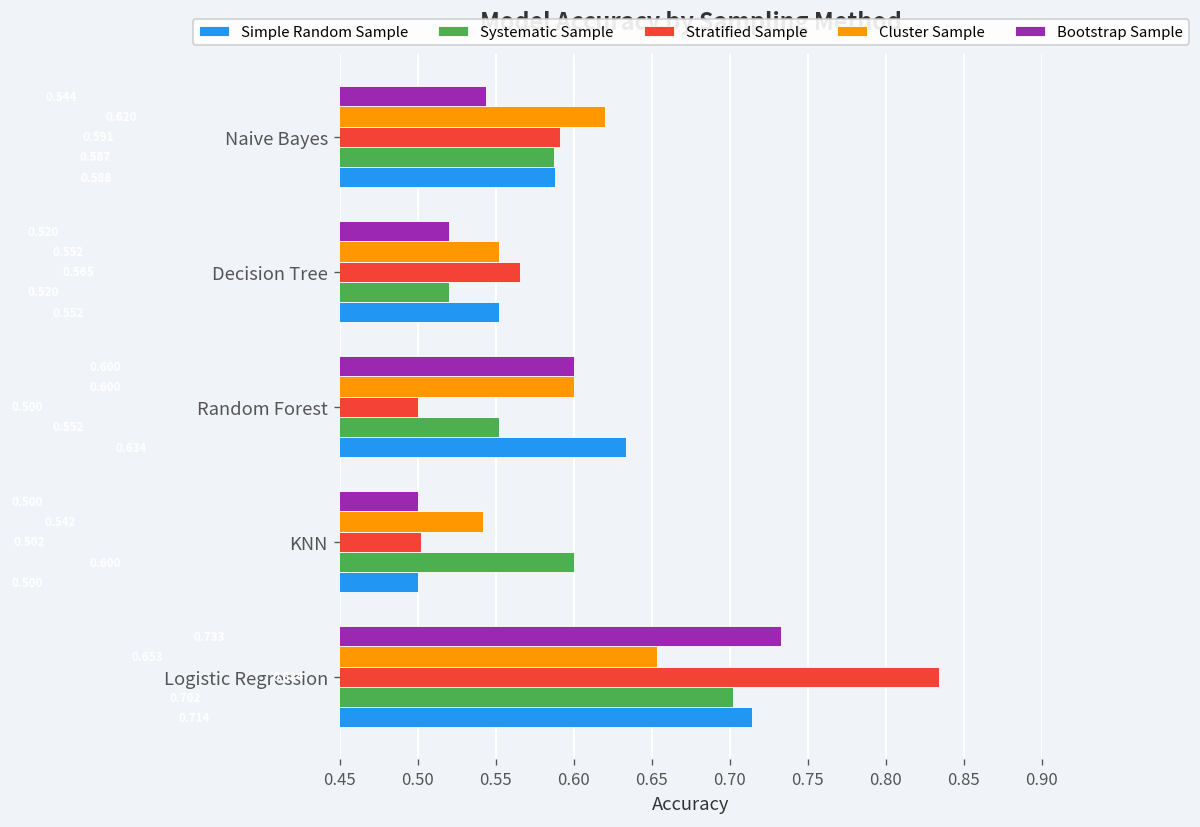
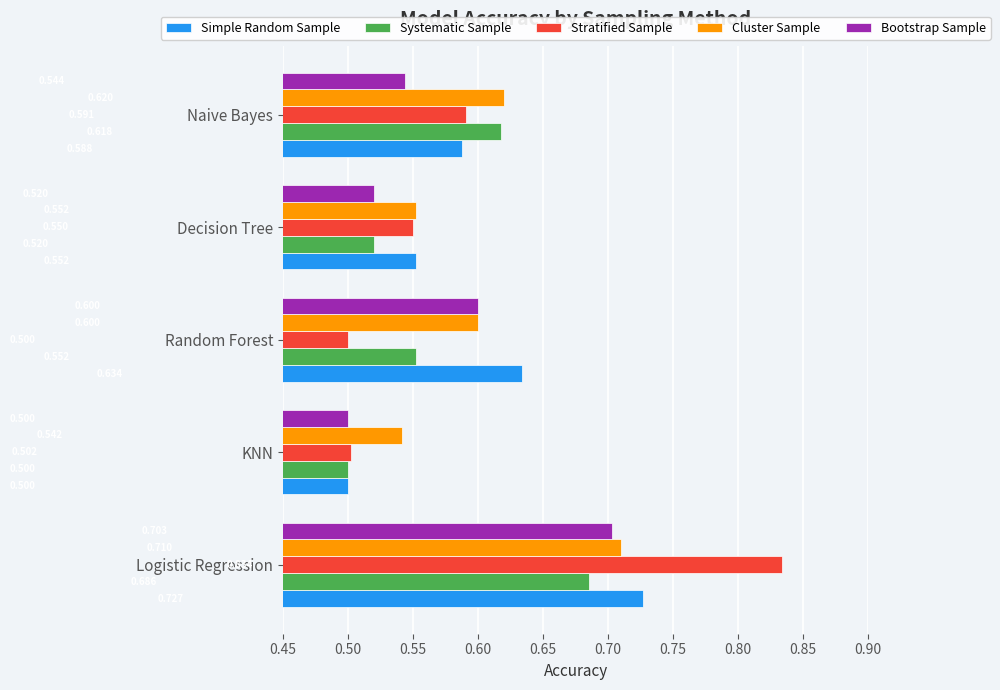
Systematic Sample, Naive Bayes: 0.587 -> 0.618
Stratified Sample, Decision Tree: 0.565 -> 0.550
Systematic Sample, KNN: 0.6 -> 0.5
Bootstrap Sample, Logistic Regression: 0.733 -> 0.703
Cluster Sample, Logistic Regression: 0.653 -> 0.710
Systematic Sample, Logistic Regression: 0.702 -> 0.686
Simple Random Sample, Logistic Regression: 0.714 -> 0.727
